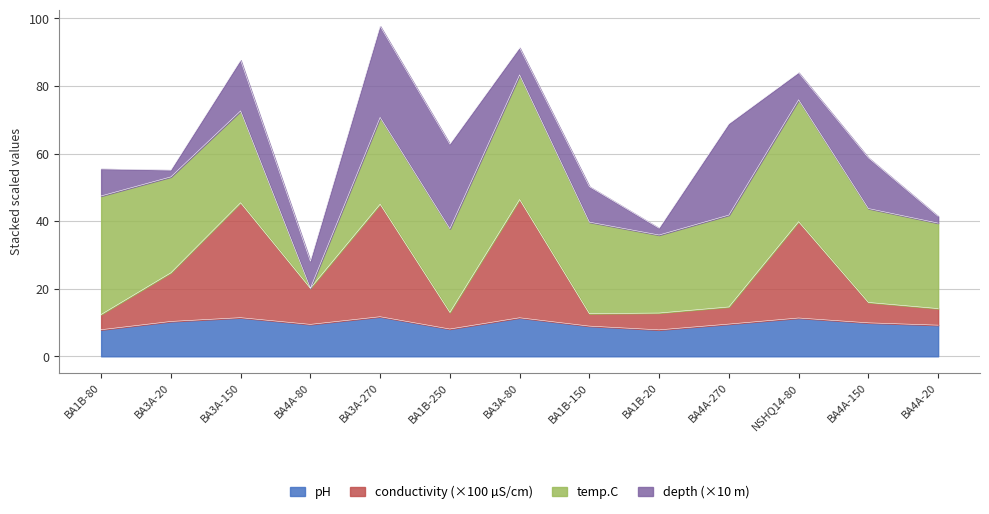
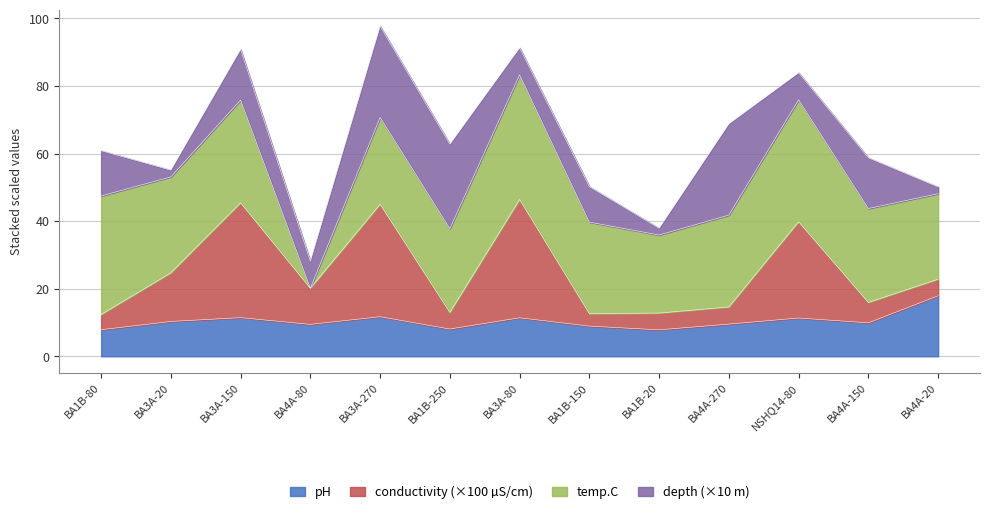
depth (×10 m), BA1B-80: 8 -> 13
temp.C, BA3A-150: 27 -> 30
pH, BA4A-20: 9 -> 18
